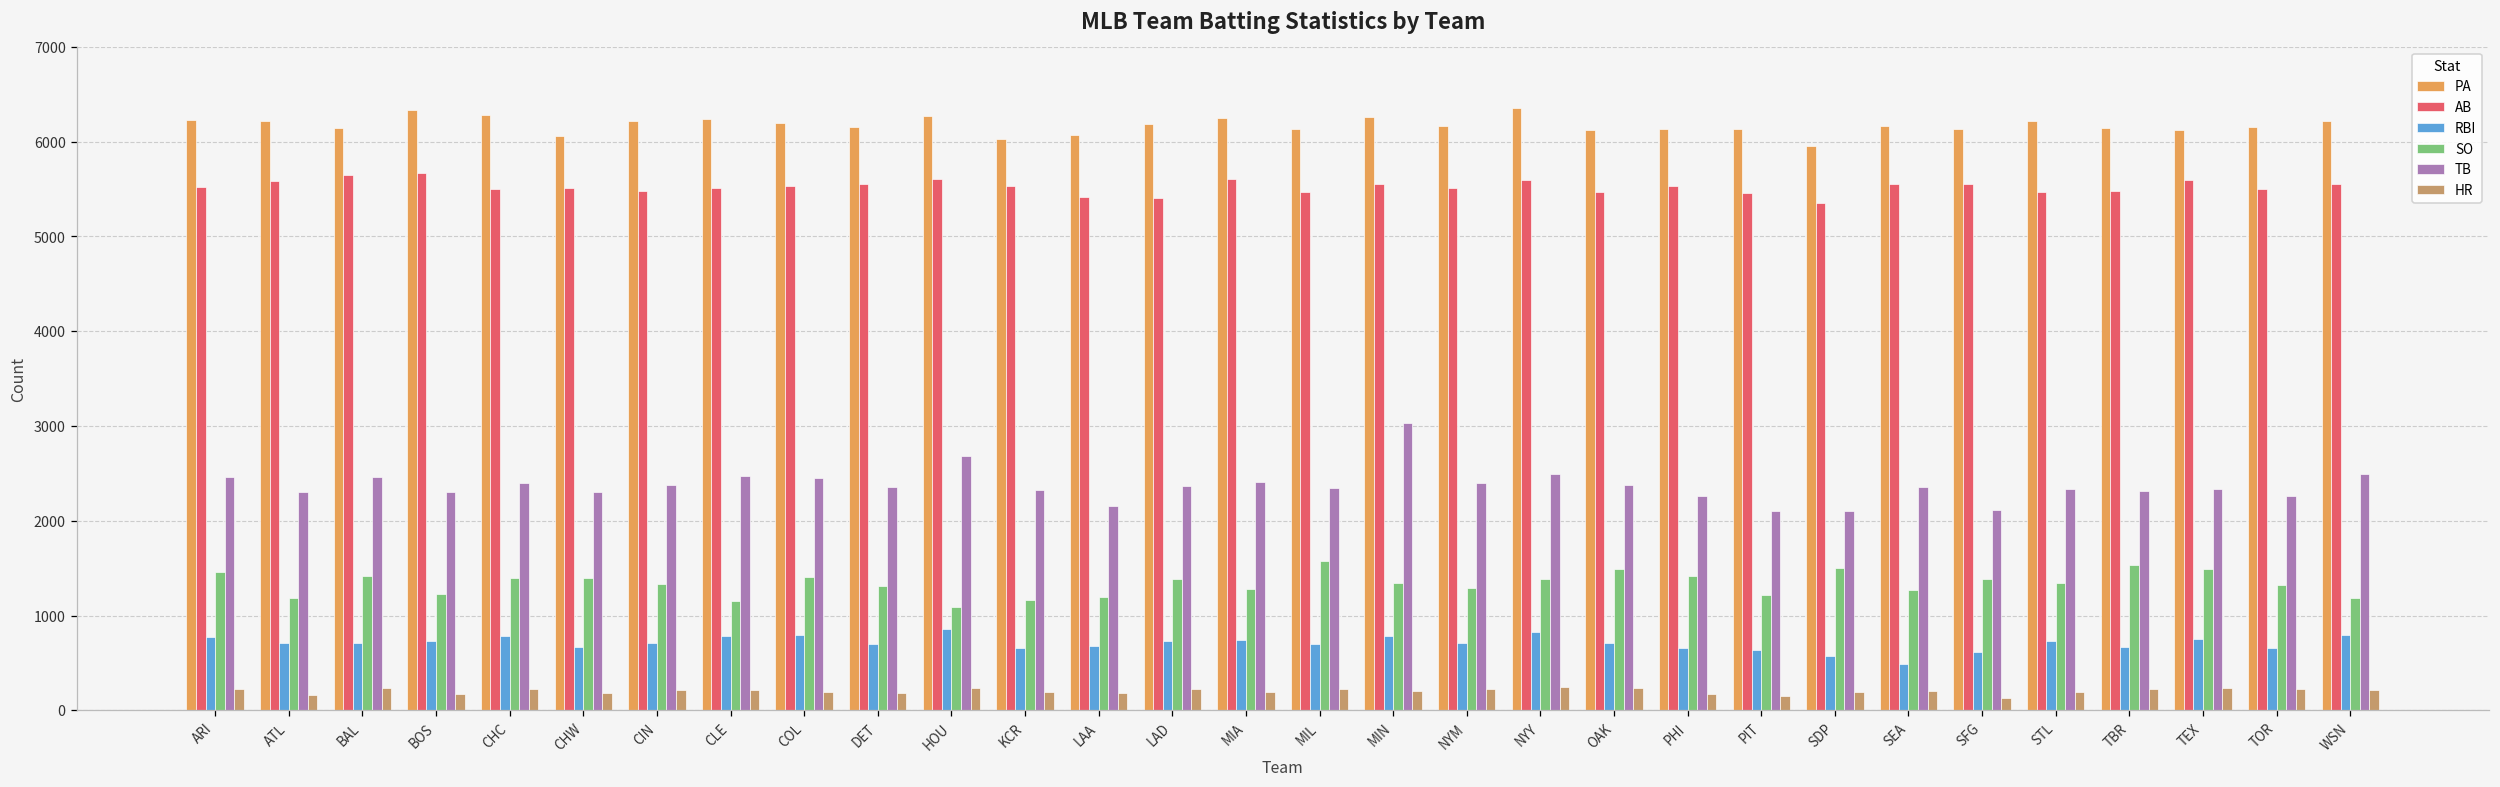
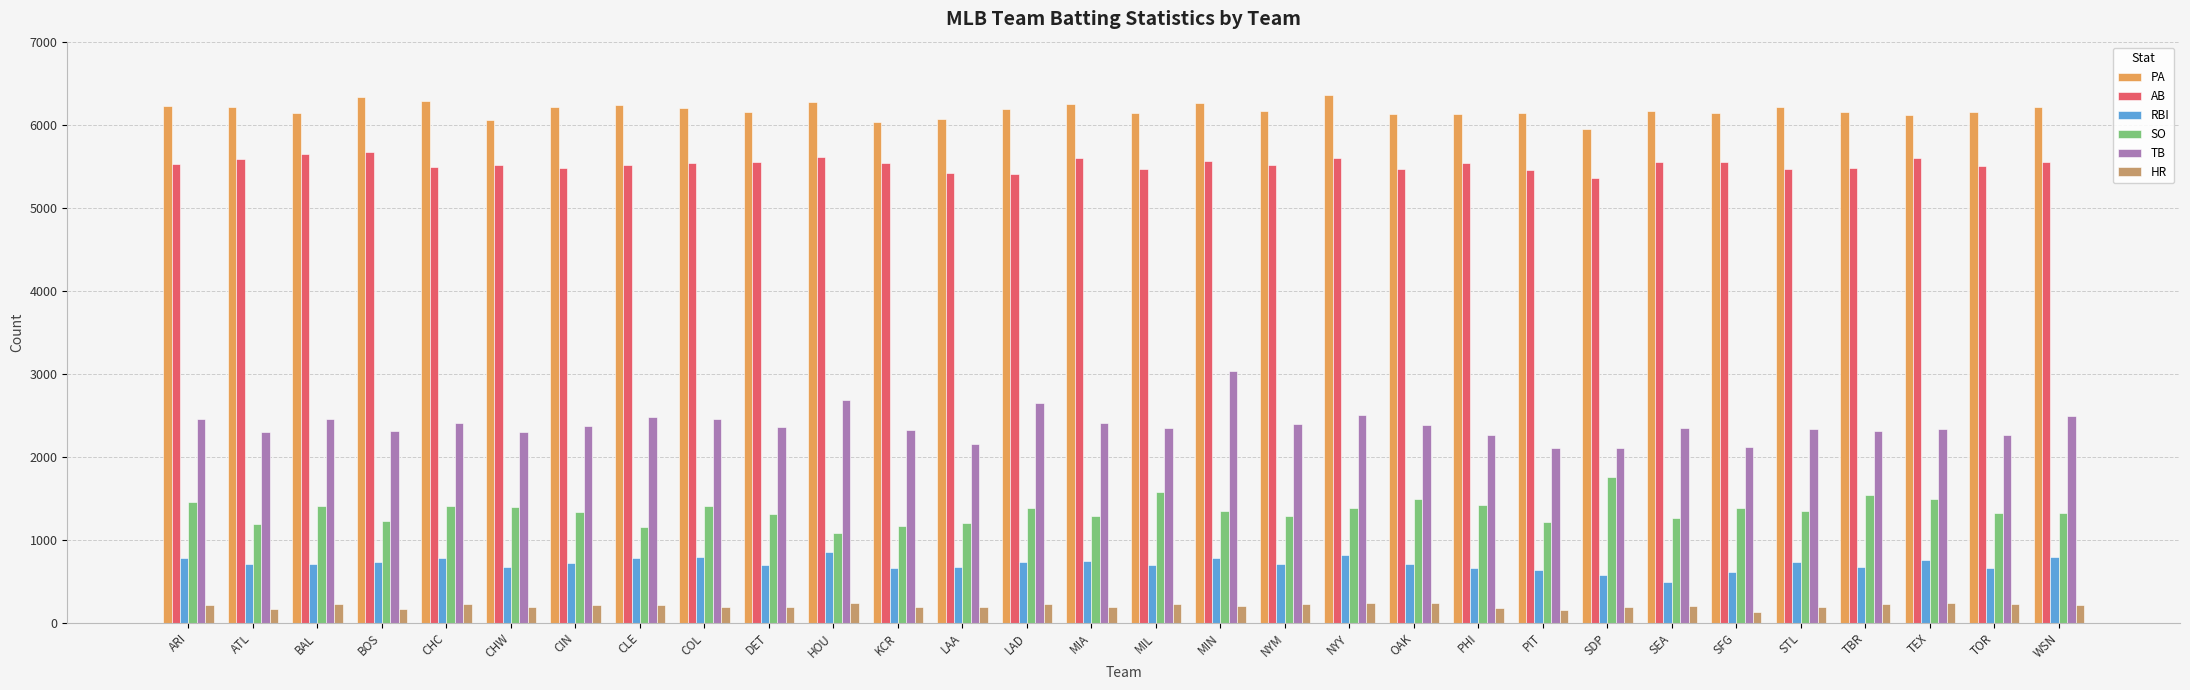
TB, LAD: 2400 -> 2600
SO, SDP: 1500 -> 1800
SO, WSN: 1200 -> 1300
